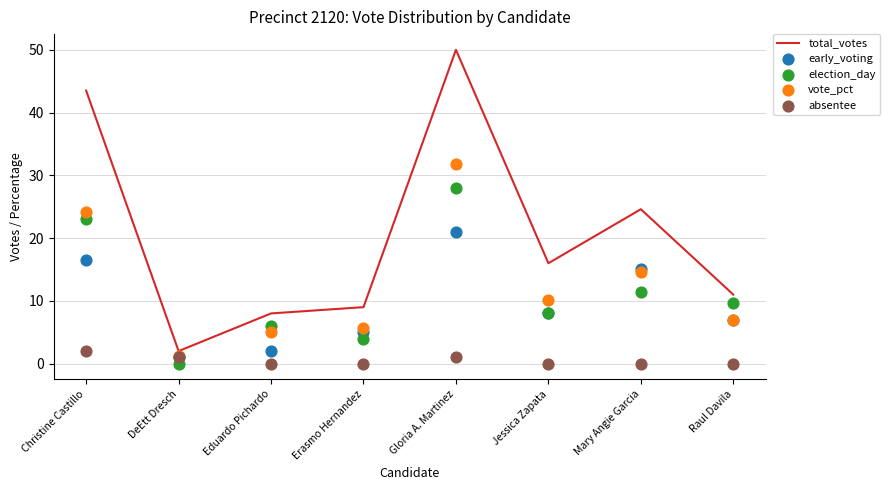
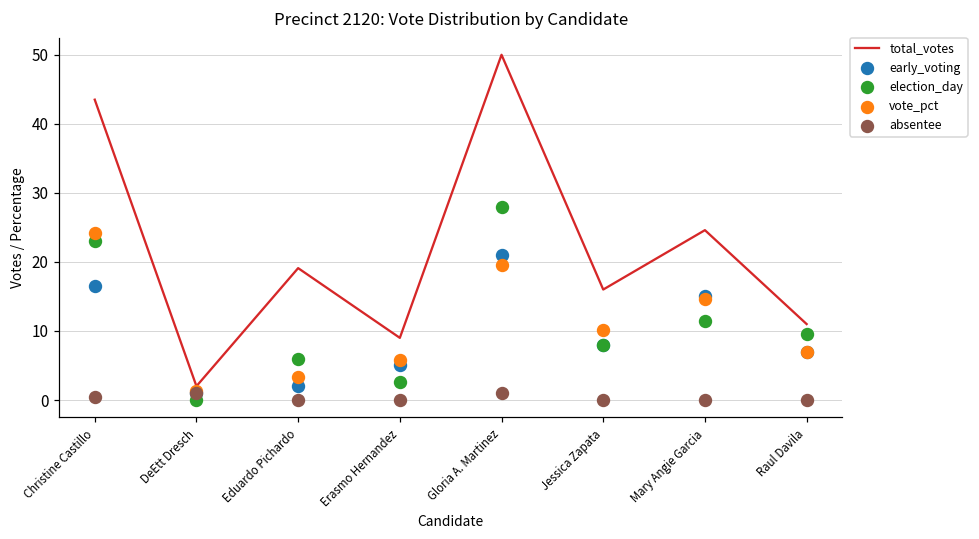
absentee, Christine Castillo: 2 -> 0
total_votes, Eduardo Pichardo: 8 -> 19
vote_pct, Eduardo Pichardo: 5 -> 3
election_day, Erasmo Hernandez: 4 -> 3
vote_pct, Gloria A. Martinez: 32 -> 20
